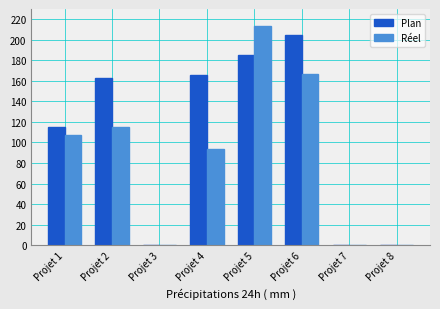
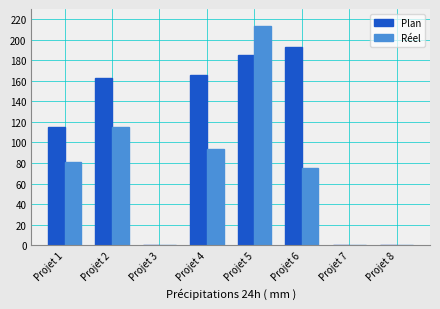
Réel, Projet 1: 107 -> 81
Plan, Projet 6: 205 -> 193
Réel, Projet 6: 167 -> 75
